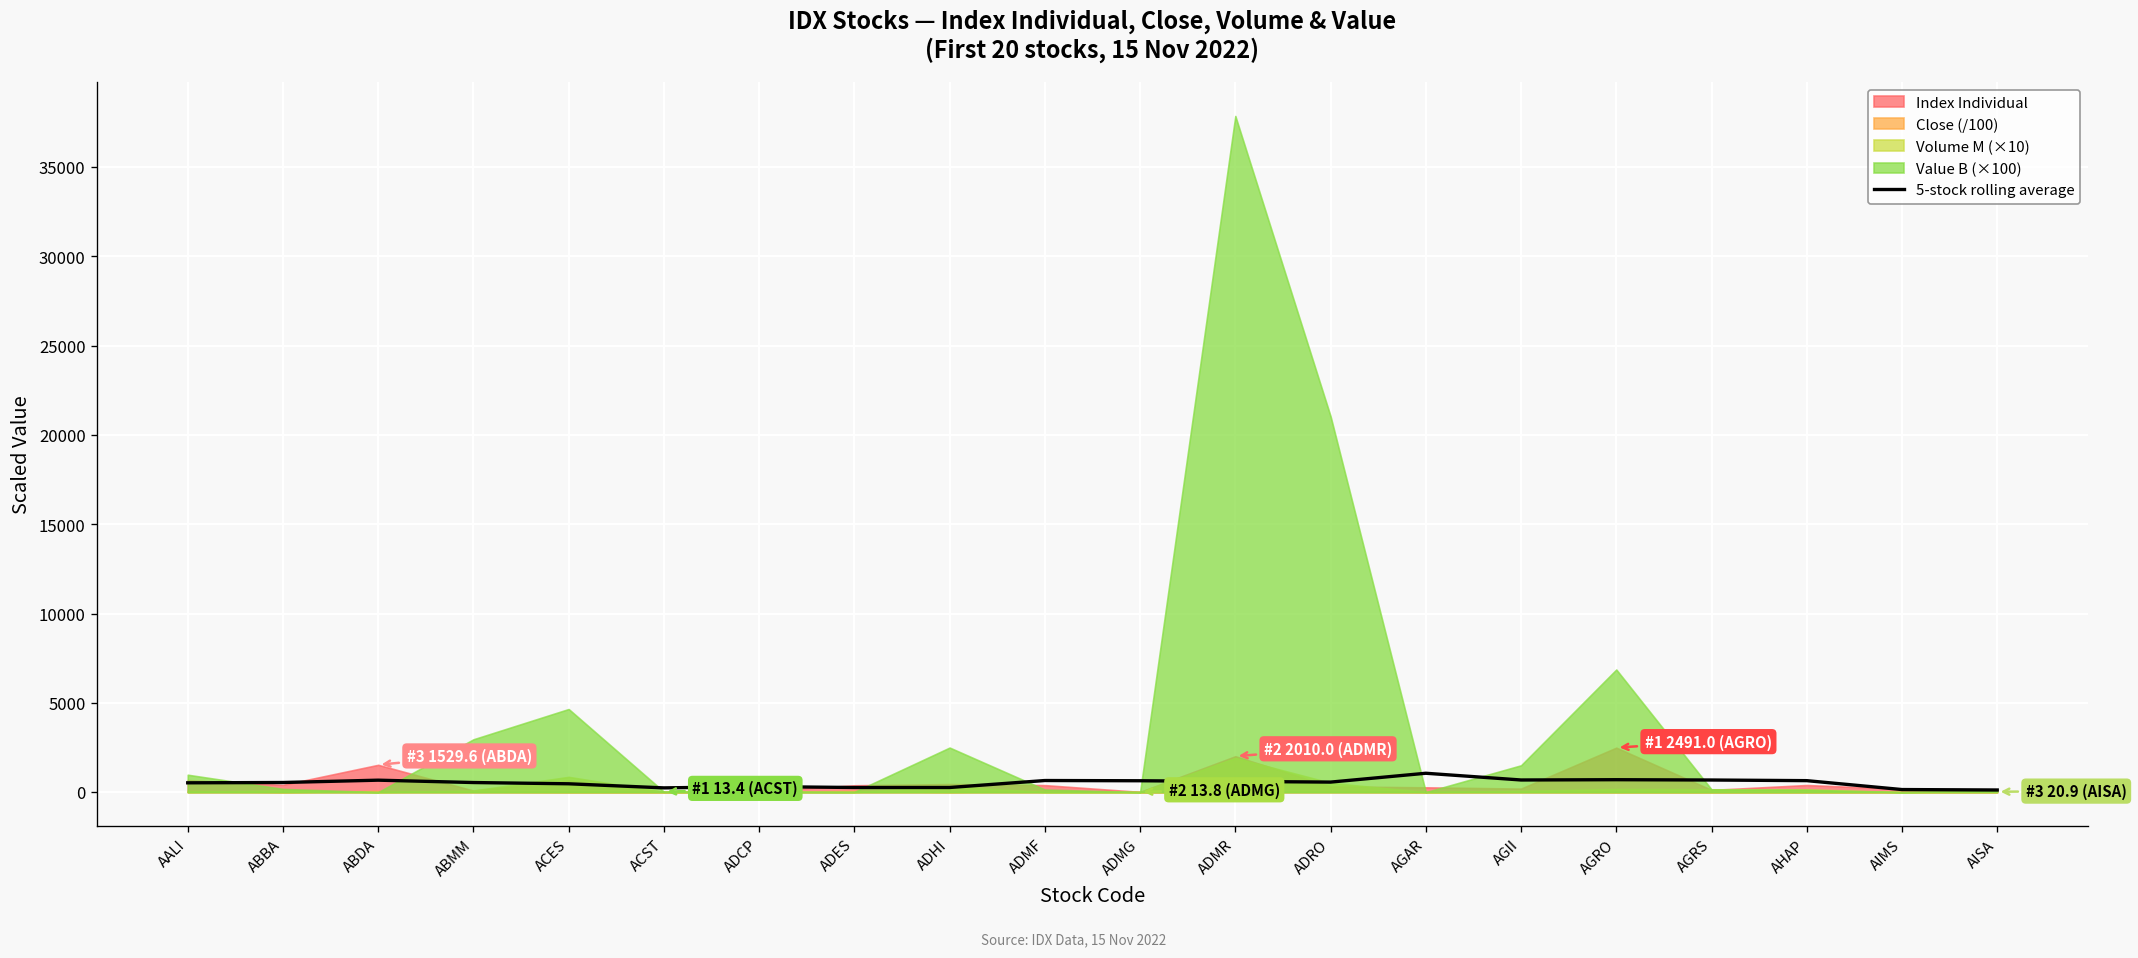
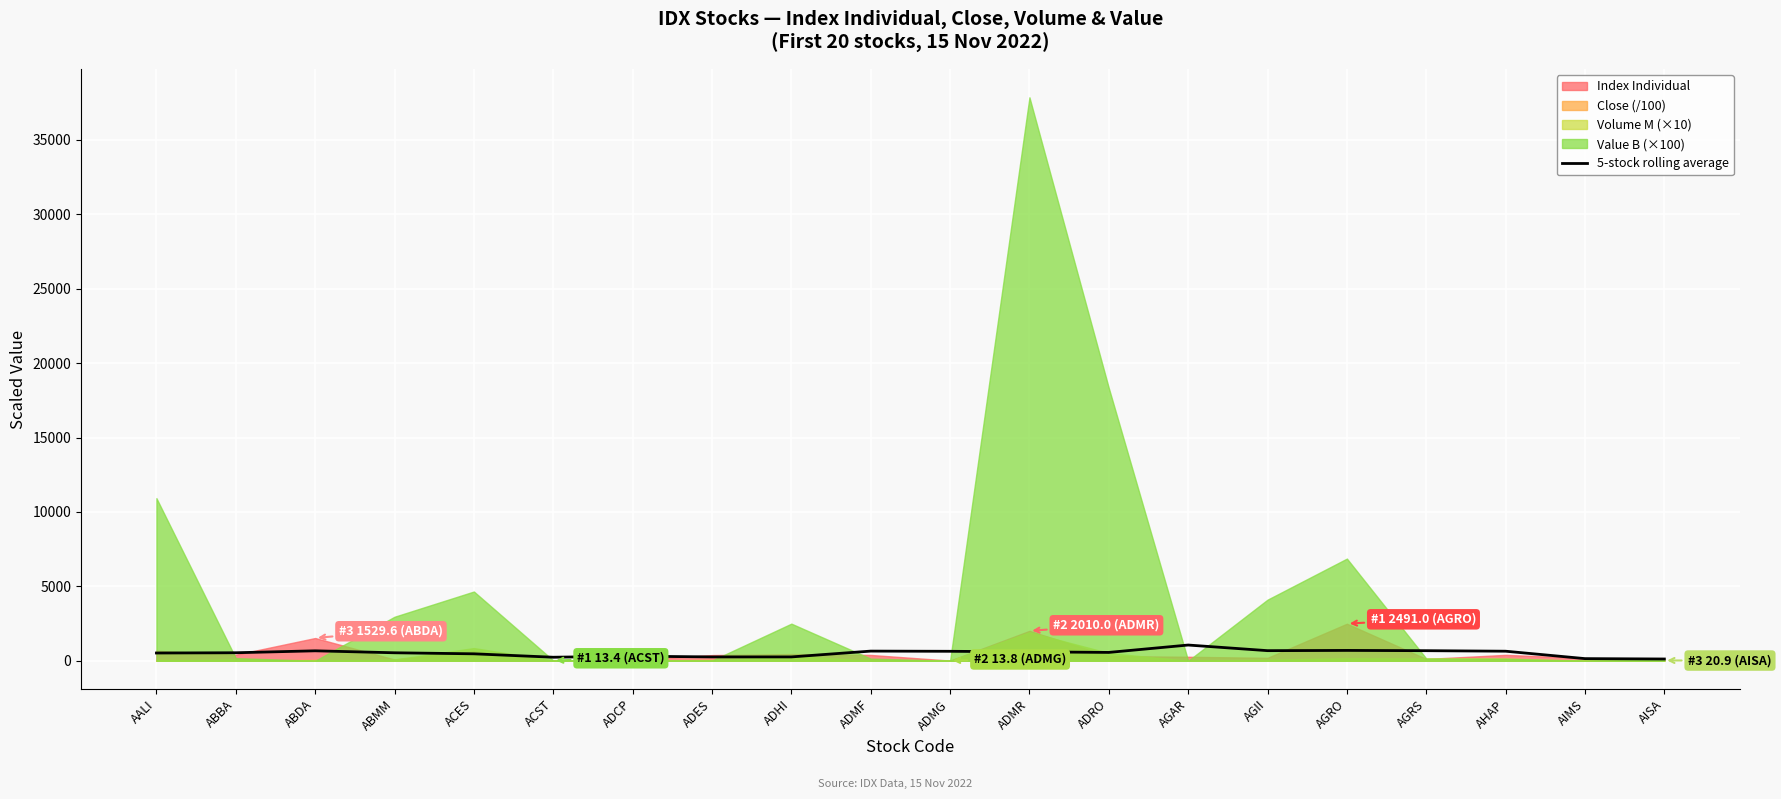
Value B (×100), AALI: 1000 -> 10900
Value B (×100), ADRO: 21000 -> 18300
Value B (×100), AGII: 1500 -> 4100
